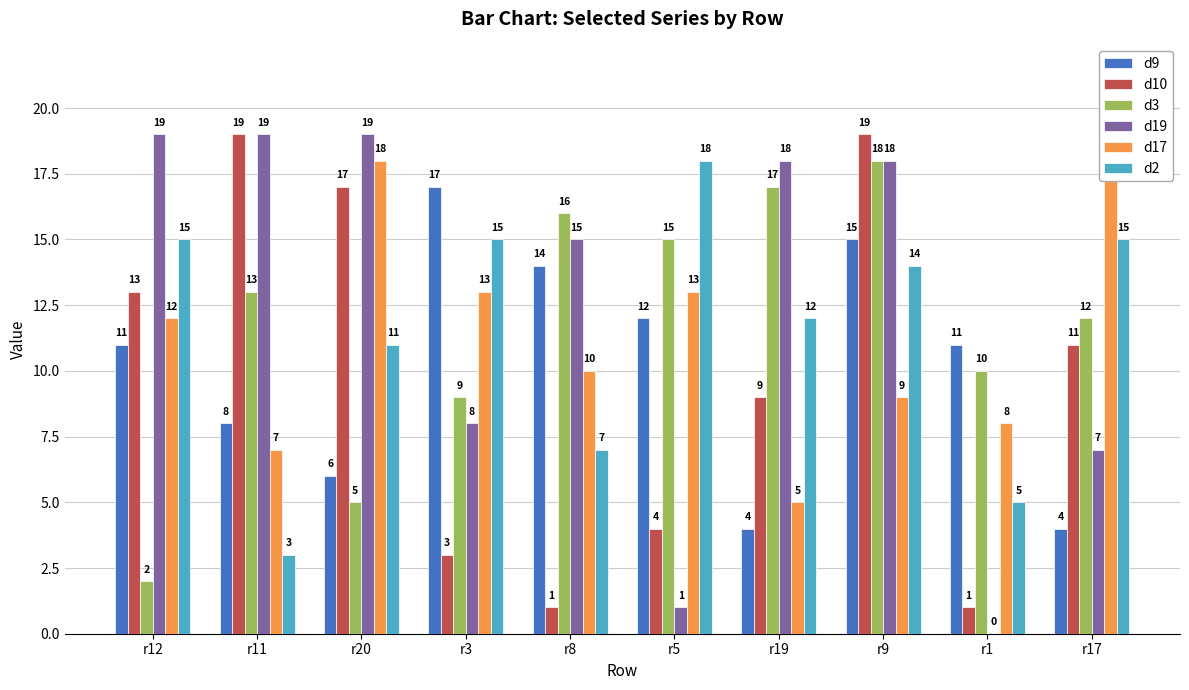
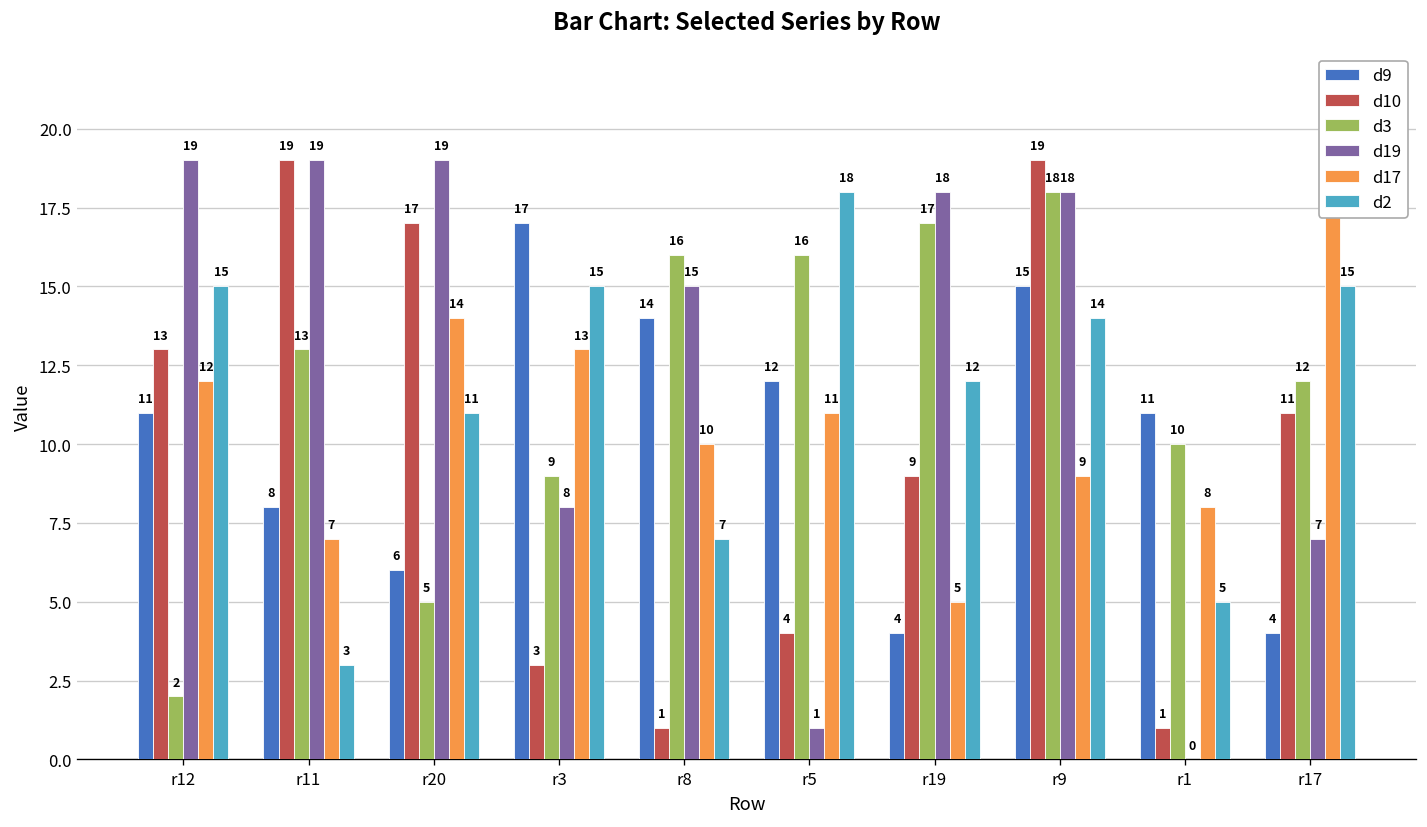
d17, r20: 18 -> 14
d3, r5: 15 -> 16
d17, r5: 13 -> 11
